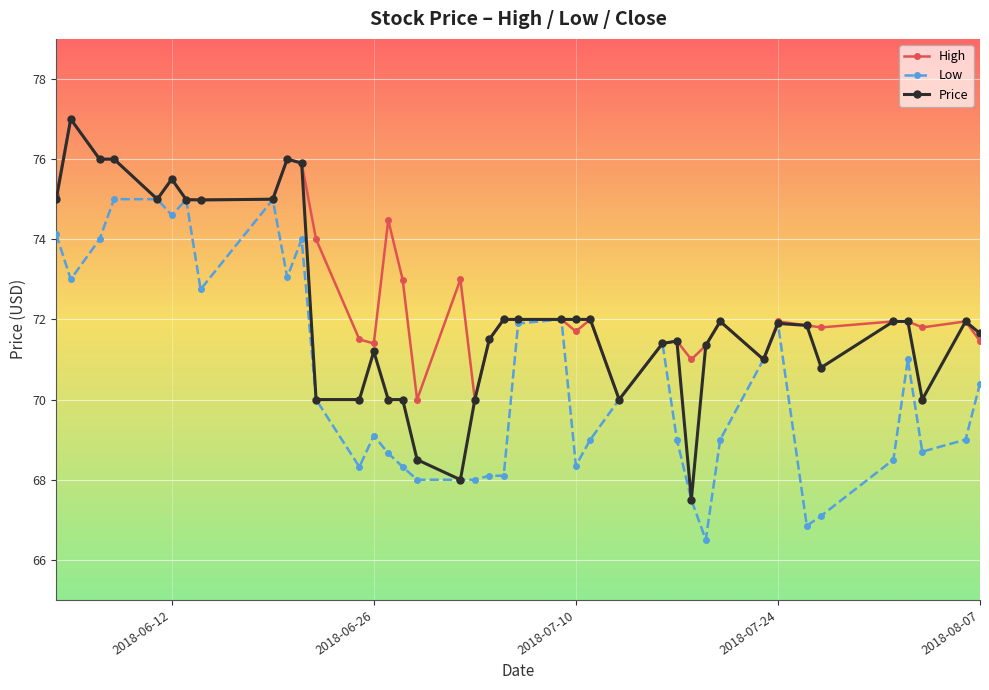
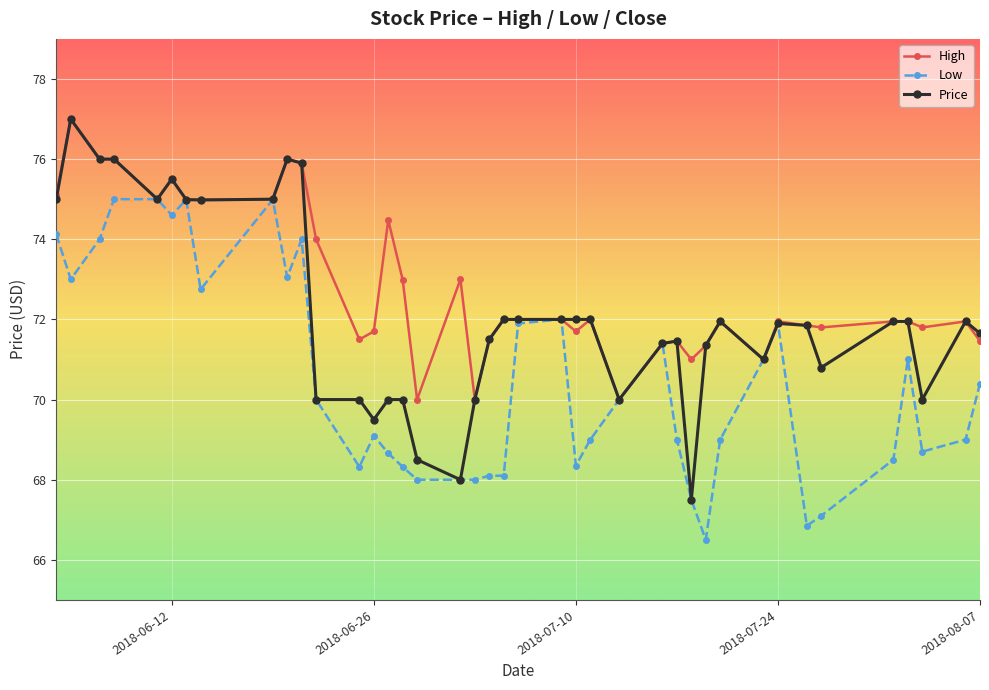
High, 2018-06-26: 71.4 -> 71.7
Price, 2018-06-26: 71.2 -> 69.5
